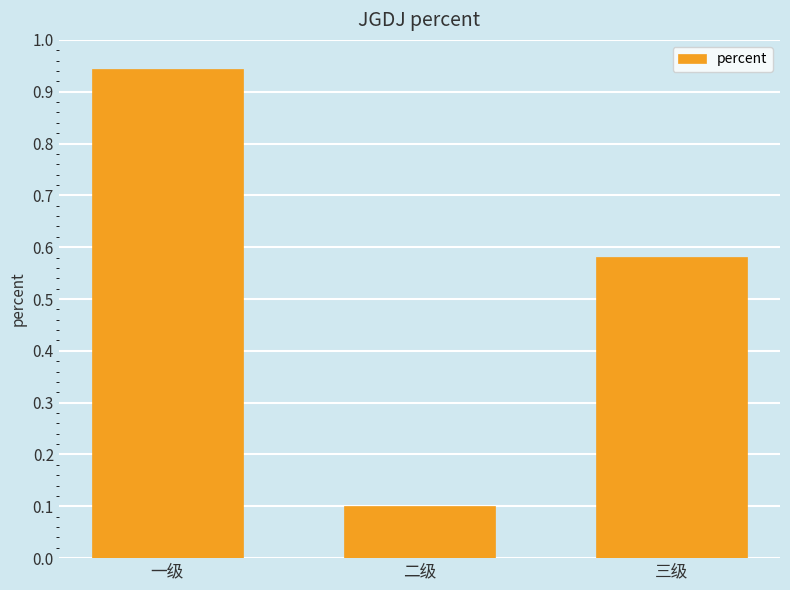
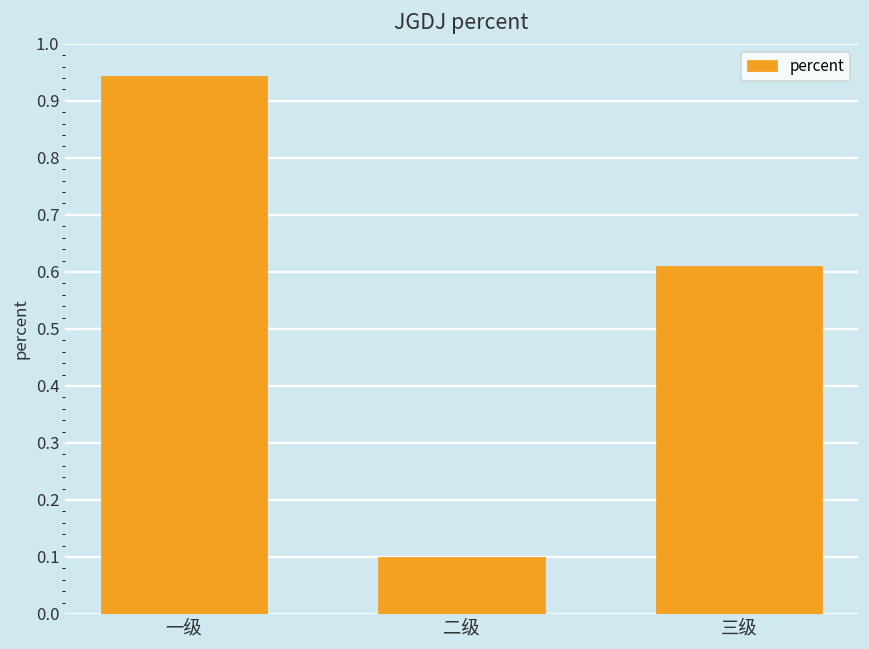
三级: 0.58 -> 0.61
